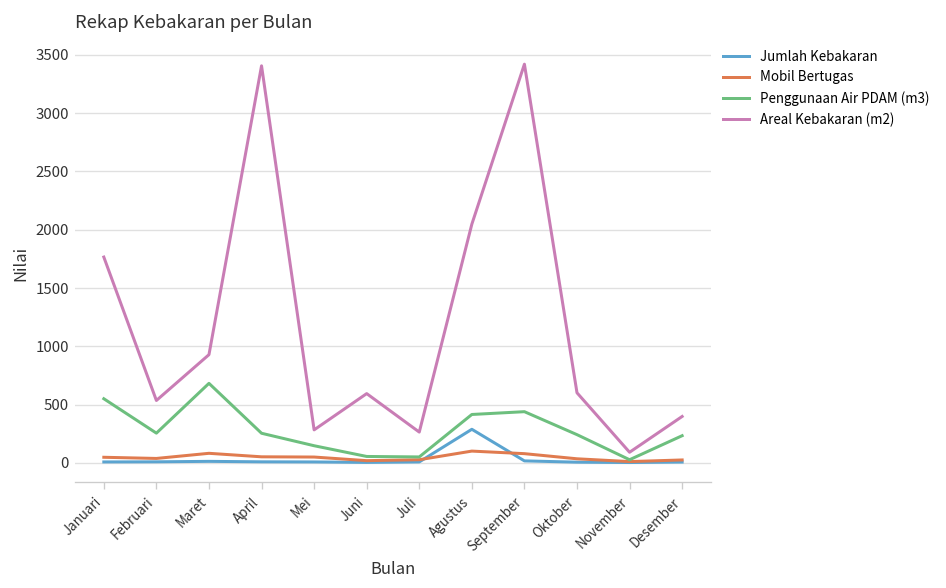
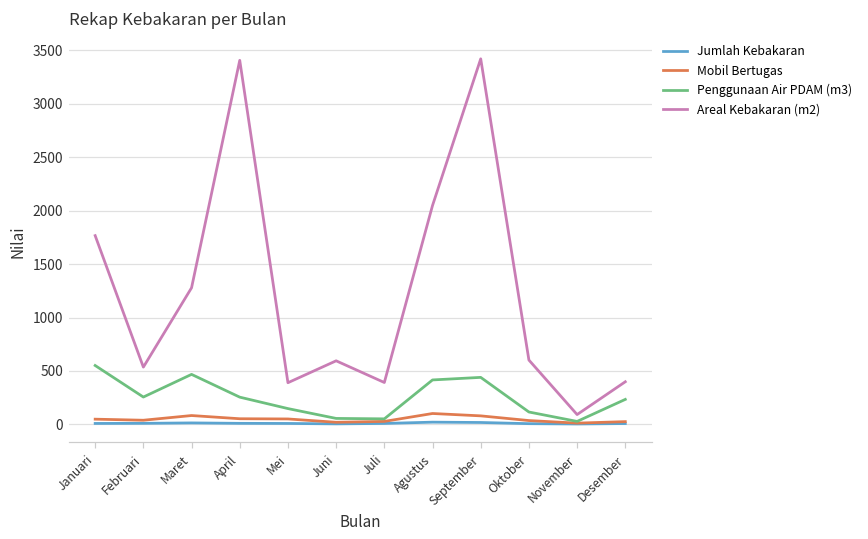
Penggunaan Air PDAM (m3), Maret: 700 -> 500
Areal Kebakaran (m2), Maret: 900 -> 1300
Areal Kebakaran (m2), Mei: 300 -> 400
Areal Kebakaran (m2), Juli: 300 -> 400
Jumlah Kebakaran, Agustus: 300 -> 0
Penggunaan Air PDAM (m3), Oktober: 200 -> 100
